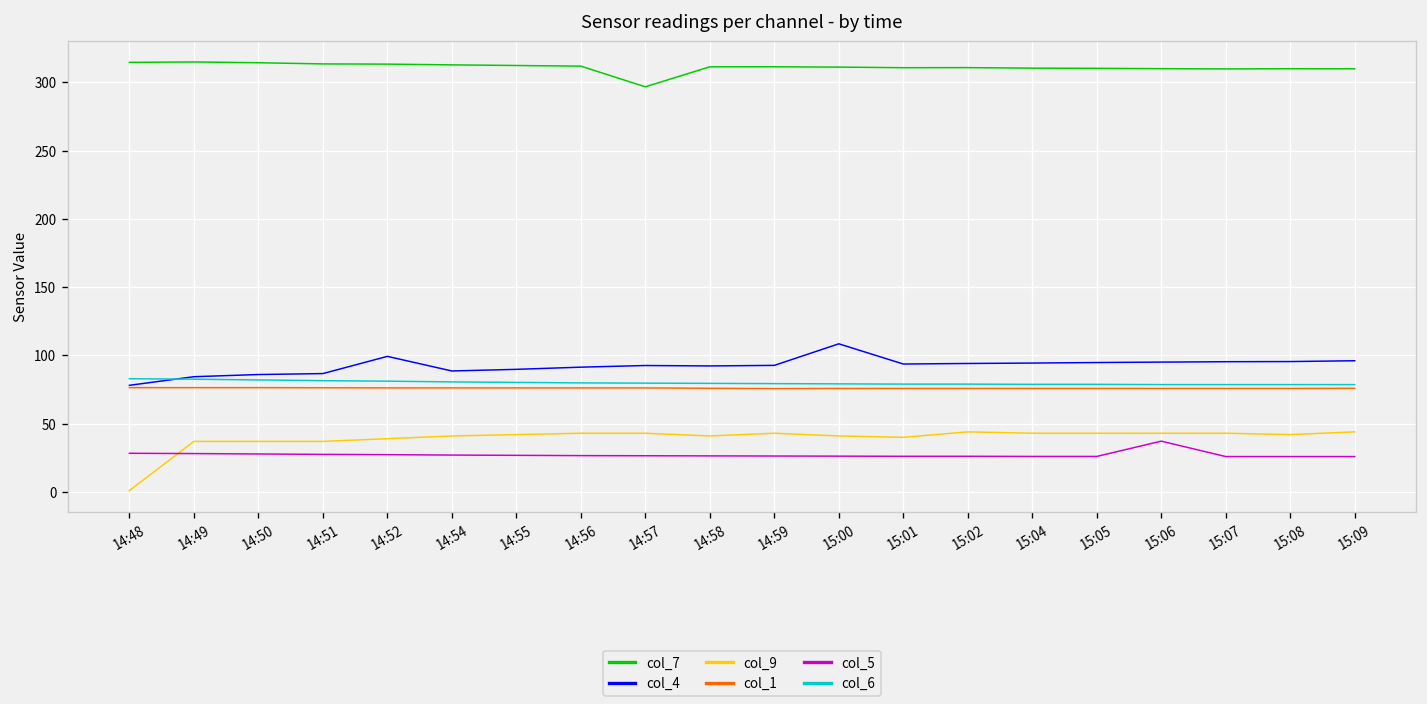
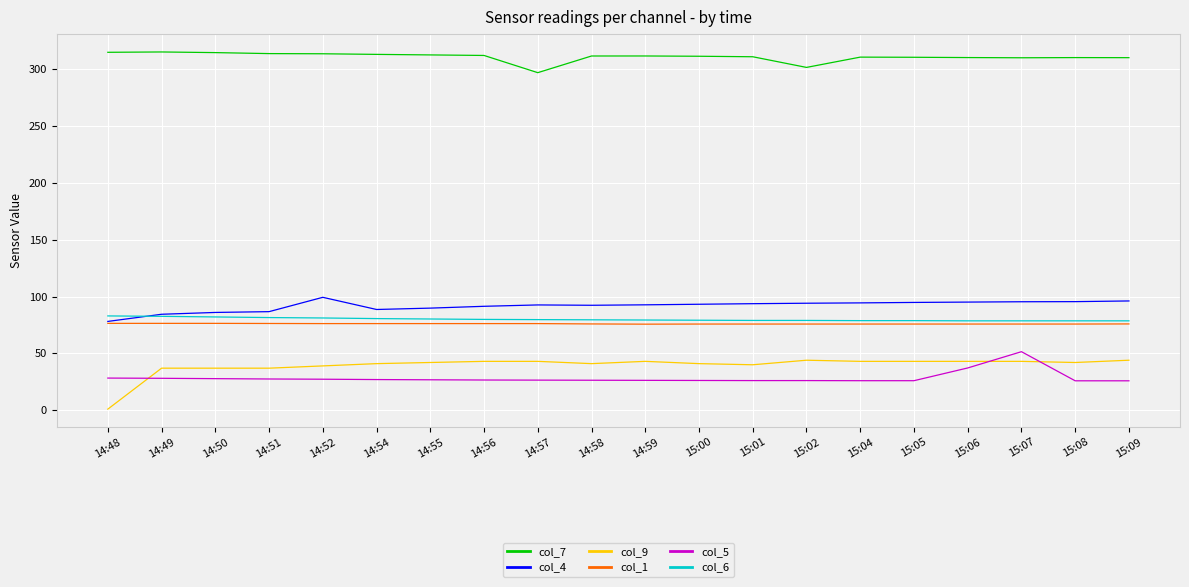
col_4, 15:00: 109 -> 93
col_7, 15:02: 311 -> 301
col_5, 15:07: 26 -> 52
